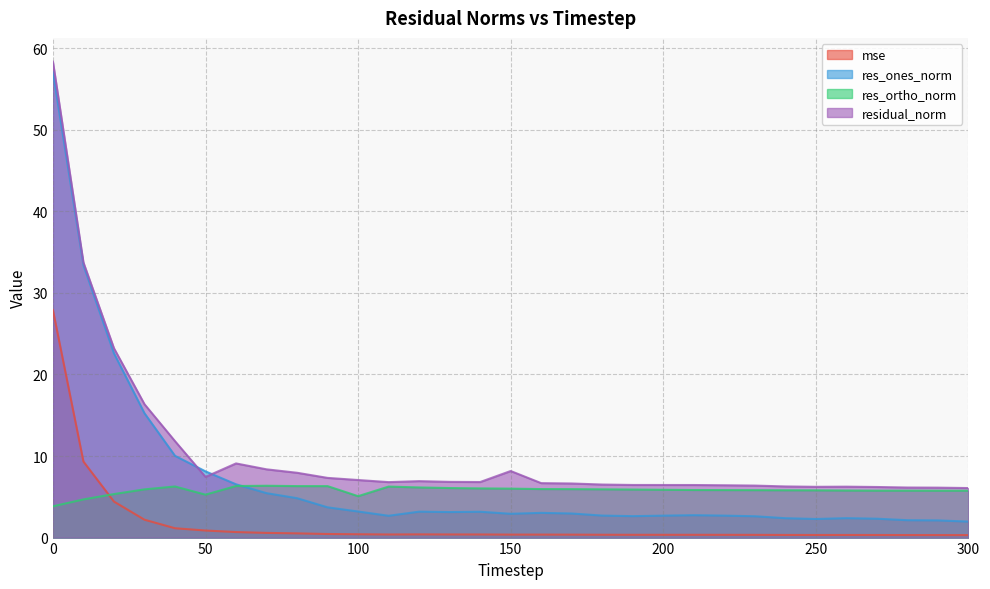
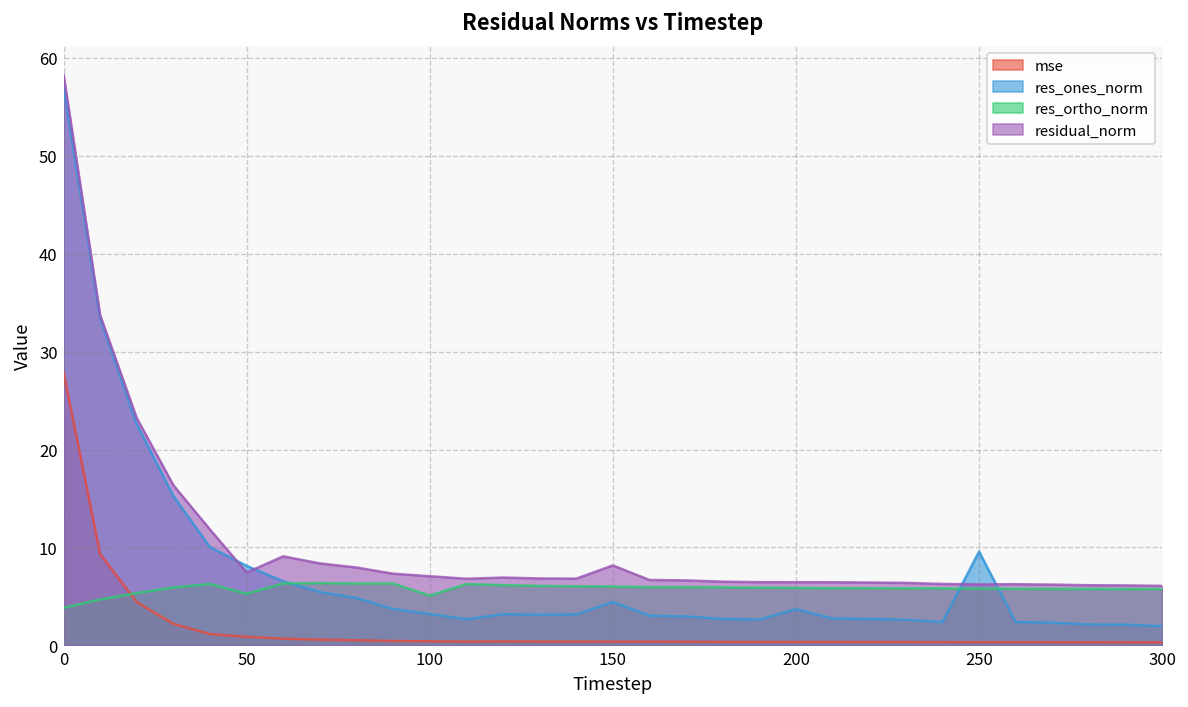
res_ones_norm, 150: 3 -> 4
res_ones_norm, 200: 3 -> 4
res_ones_norm, 250: 2 -> 10
